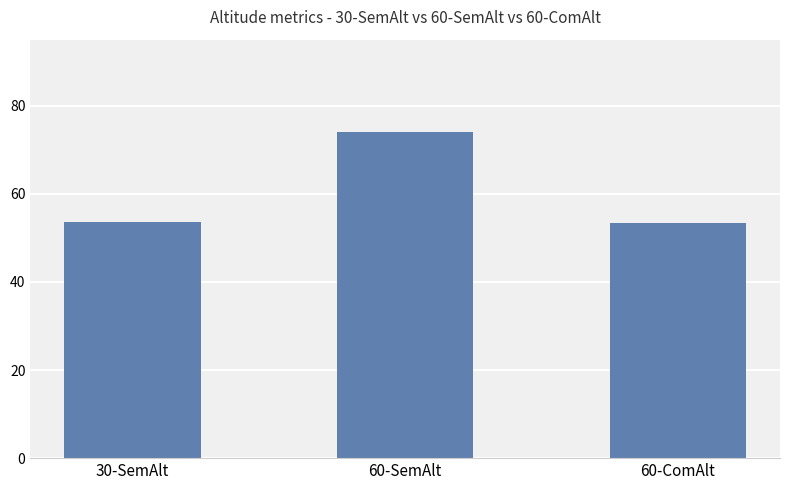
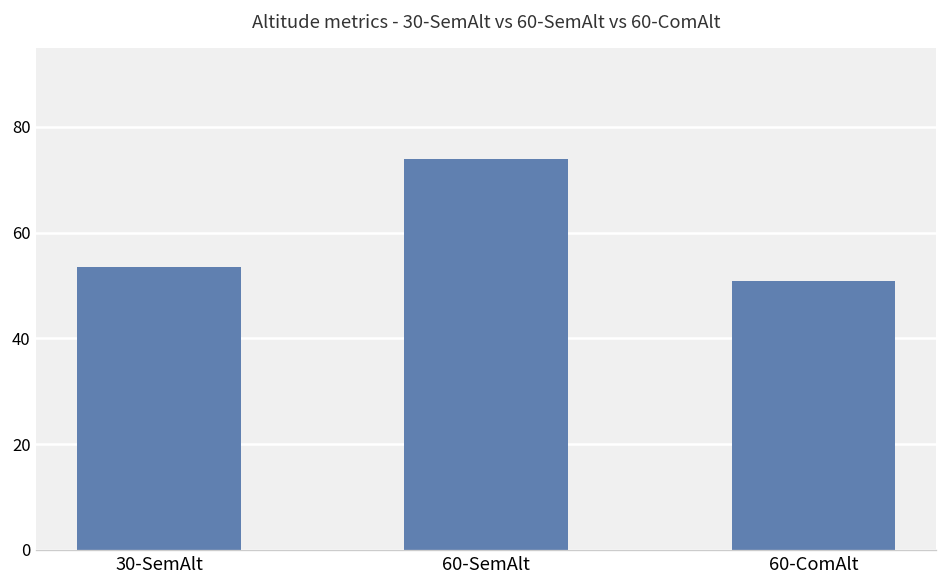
60-ComAlt: 53 -> 51
